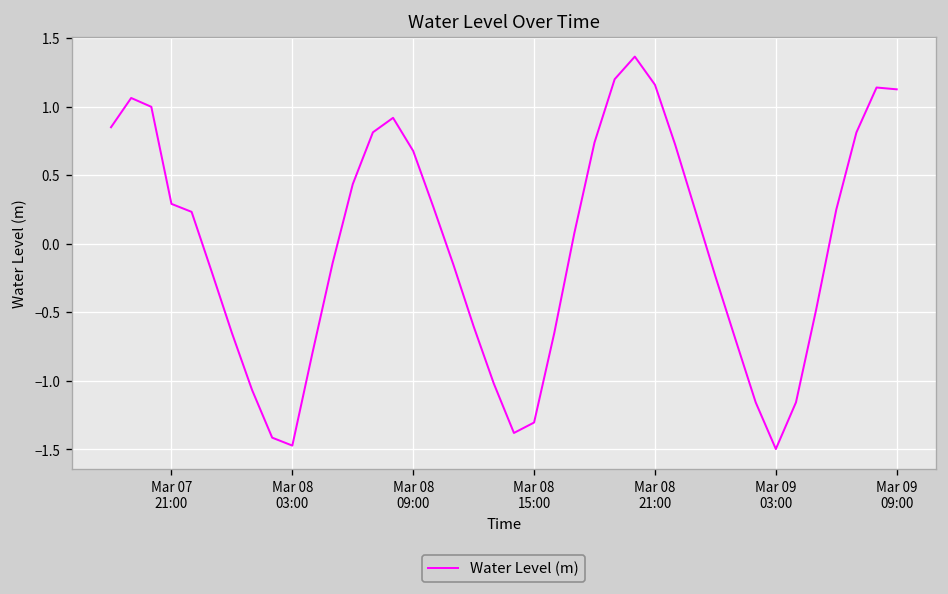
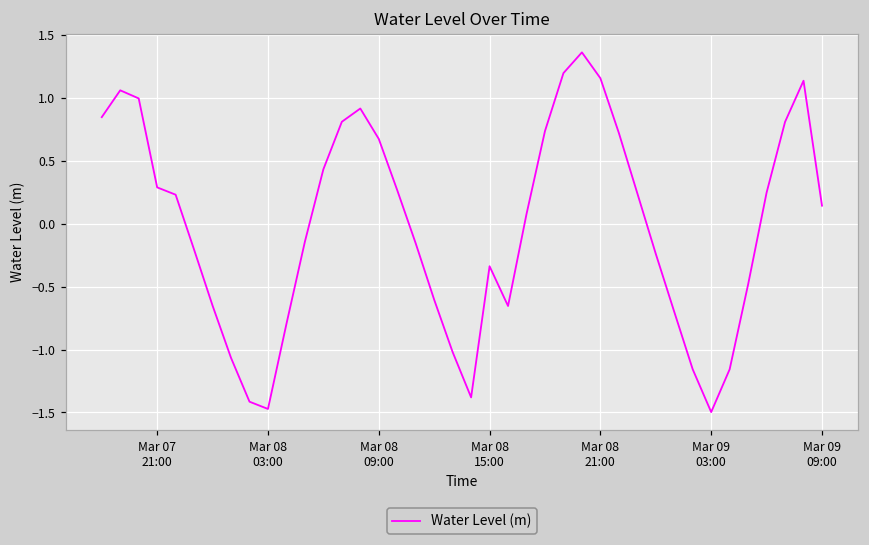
Mar 08 15:00: -1.30 -> -0.34
Mar 09 09:00: 1.13 -> 0.14
